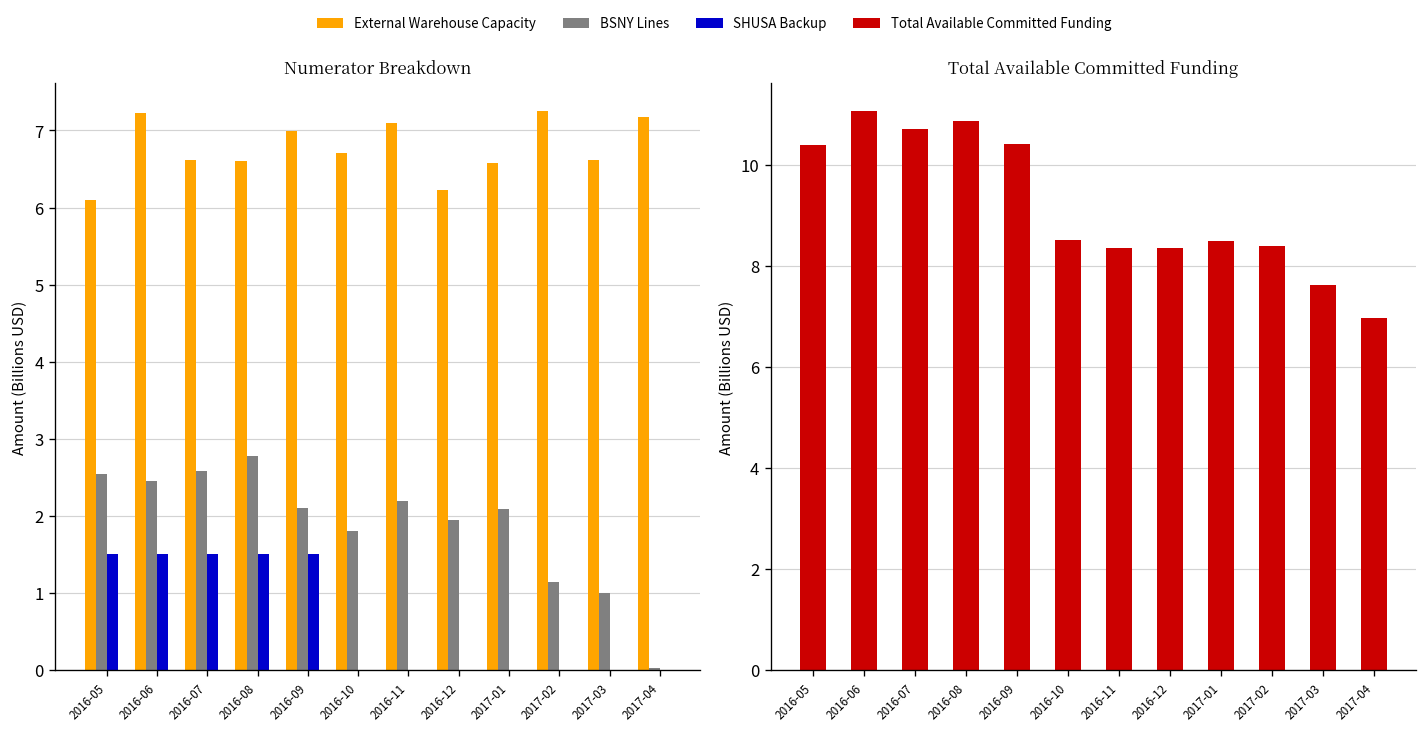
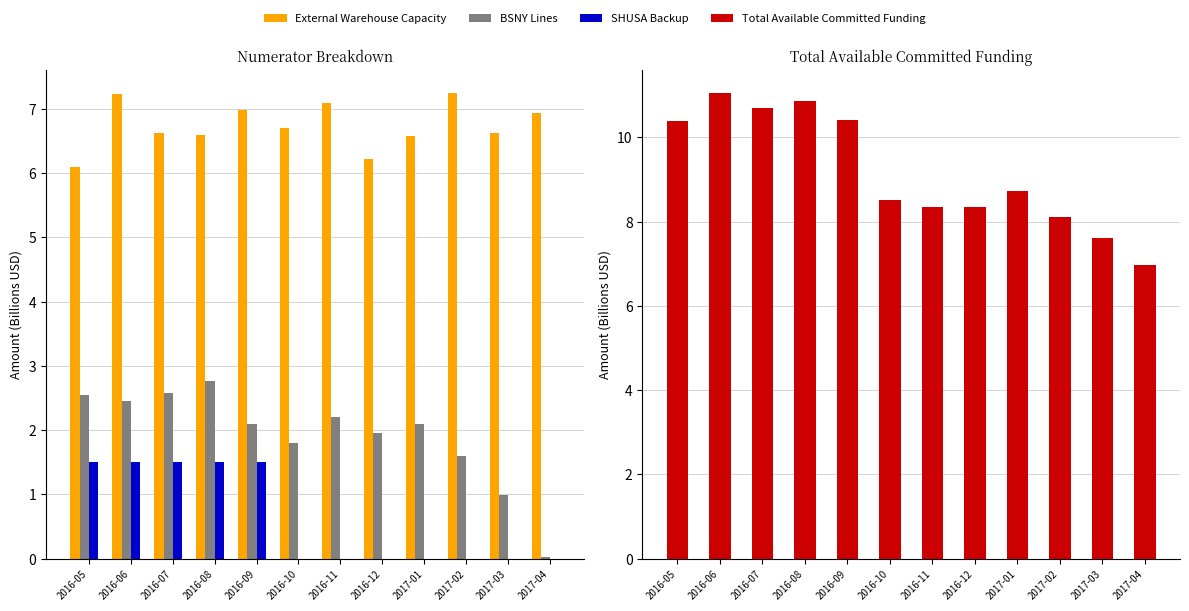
Numerator Breakdown, BSNY Lines, 2017-02: 1.1 -> 1.6
Numerator Breakdown, External Warehouse Capacity, 2017-04: 7.2 -> 6.9
Total Available Committed Funding, 2017-01: 8.5 -> 8.7
Total Available Committed Funding, 2017-02: 8.4 -> 8.1
